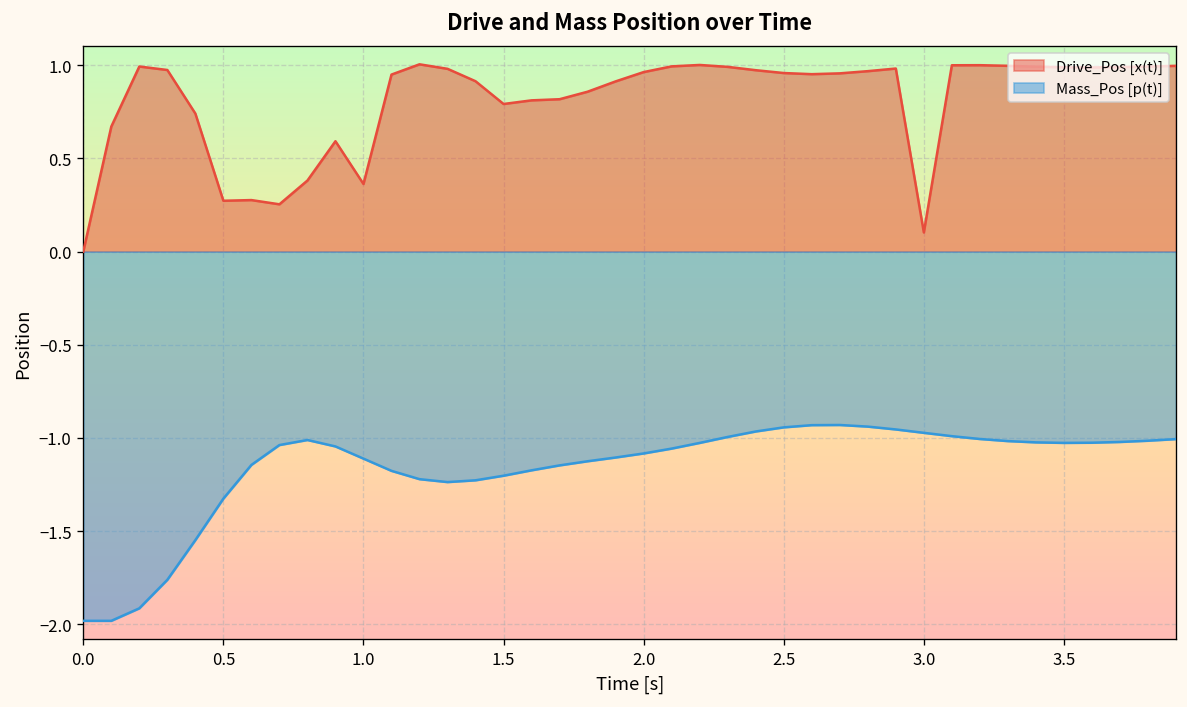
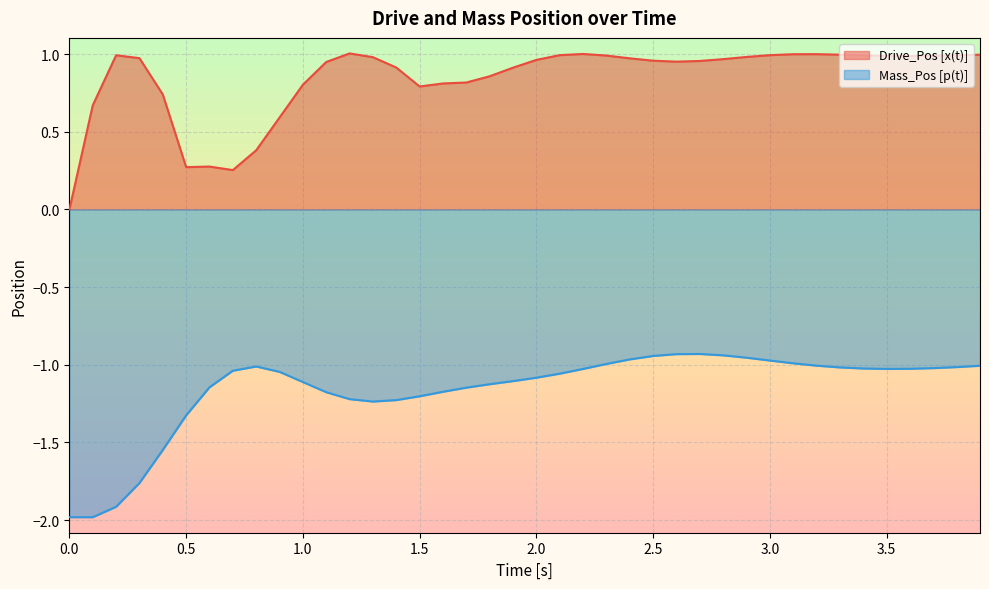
Drive_Pos [x(t)], 1.0: 0.36 -> 0.80
Drive_Pos [x(t)], 3.0: 0.10 -> 0.99
